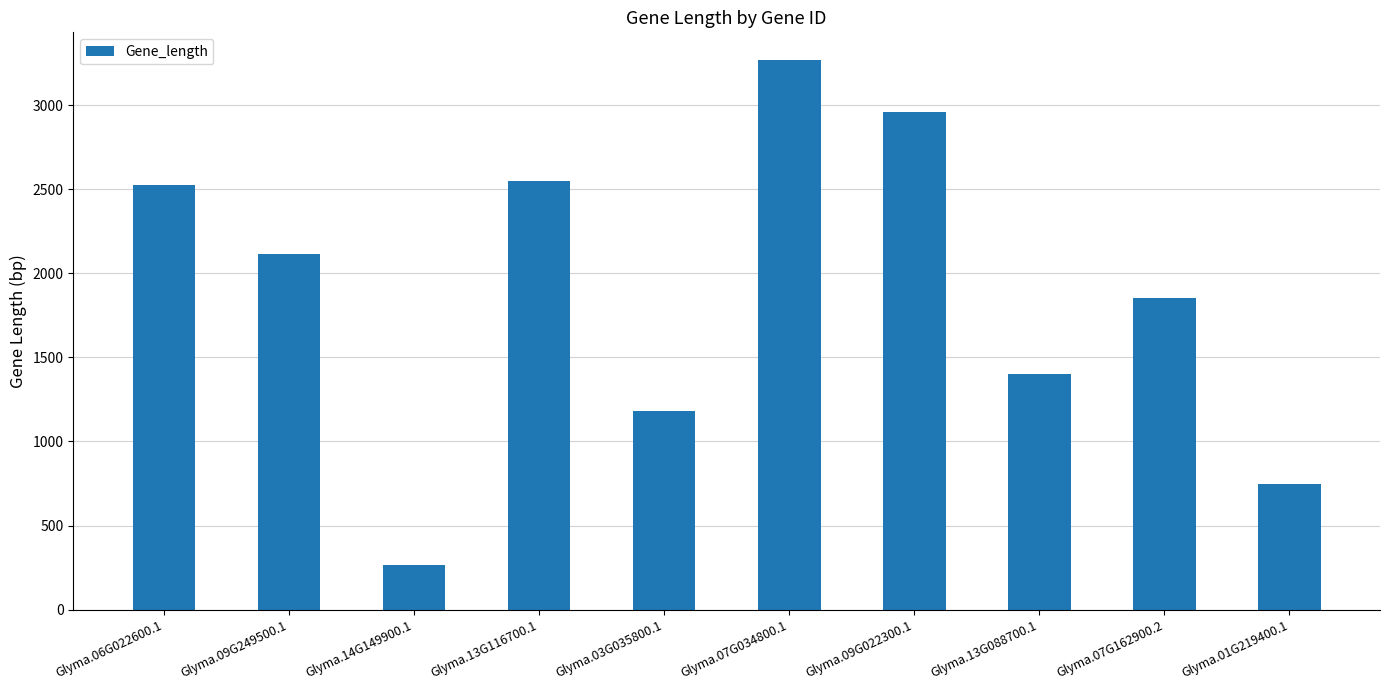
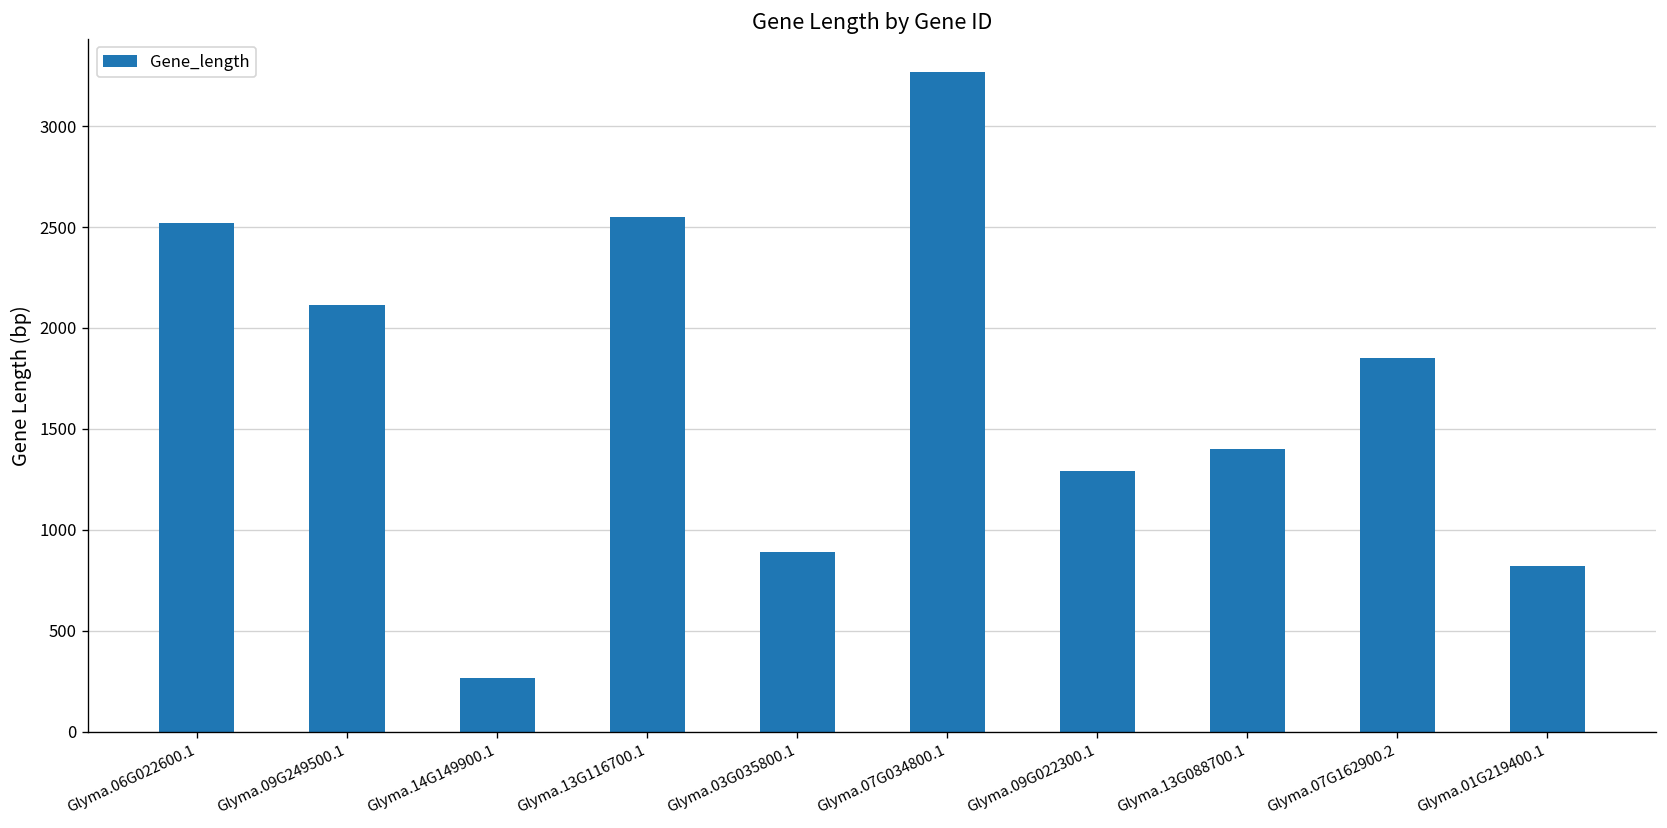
Glyma.03G035800.1: 1180 -> 890
Glyma.09G022300.1: 2960 -> 1290
Glyma.01G219400.1: 750 -> 820
